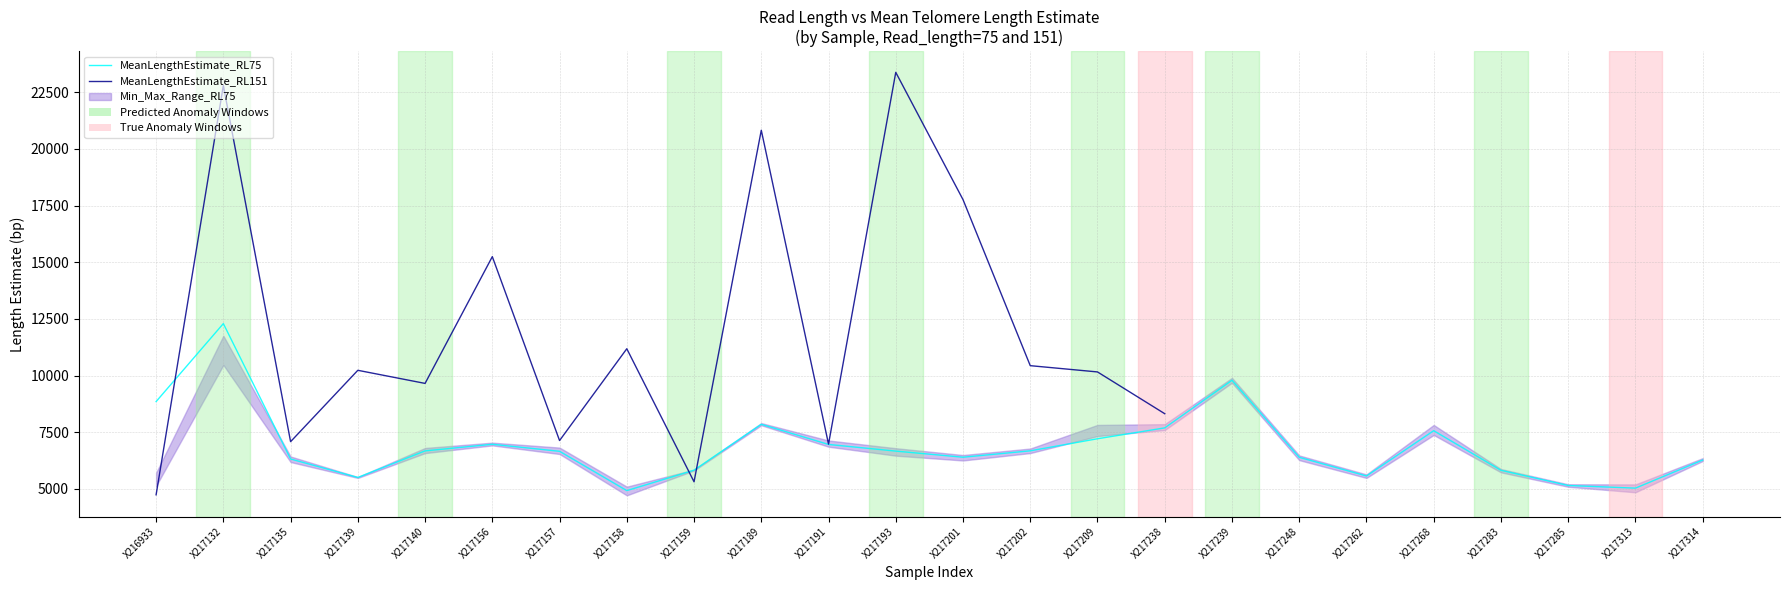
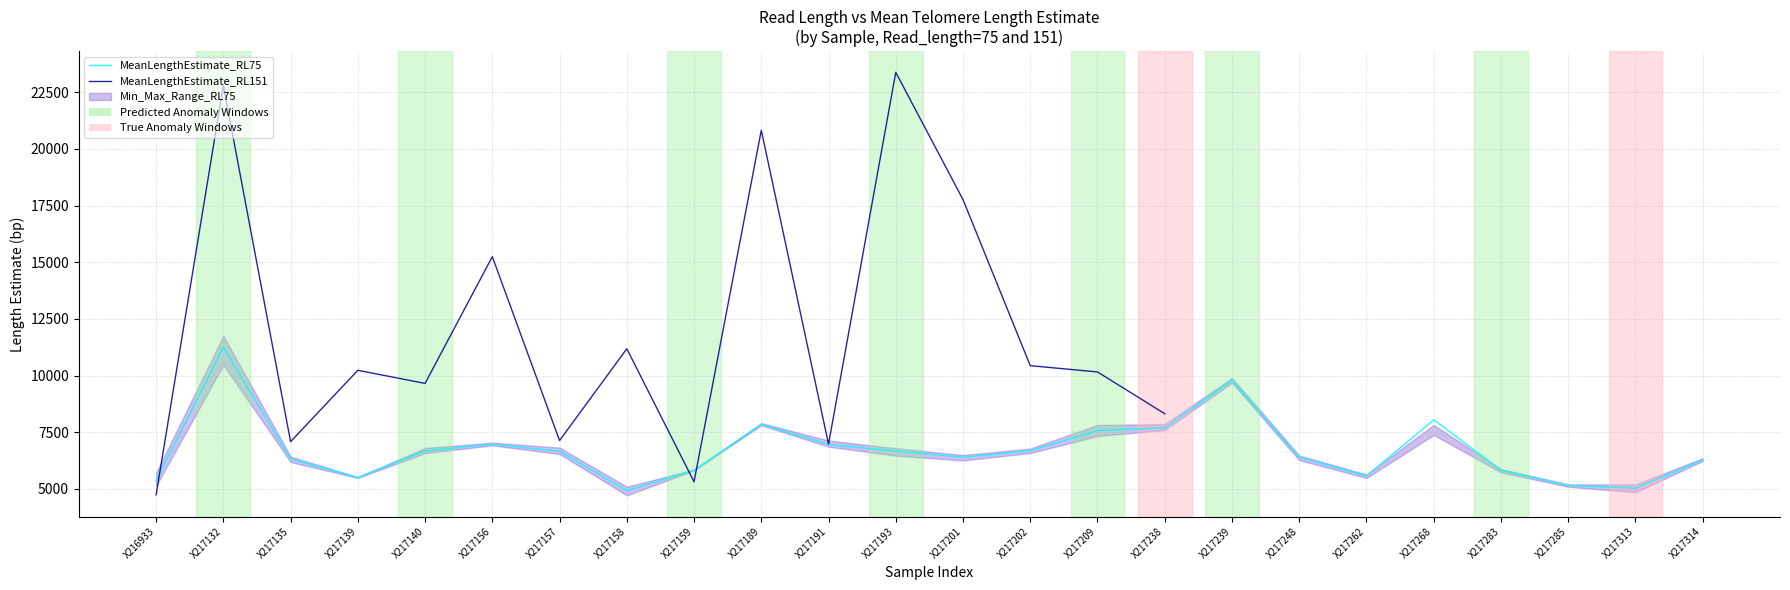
MeanLengthEstimate_RL75, X216933: 8800 -> 5400
MeanLengthEstimate_RL75, X217132: 12300 -> 11200
MeanLengthEstimate_RL75, X217209: 7200 -> 7600
MeanLengthEstimate_RL75, X217268: 7600 -> 8000
